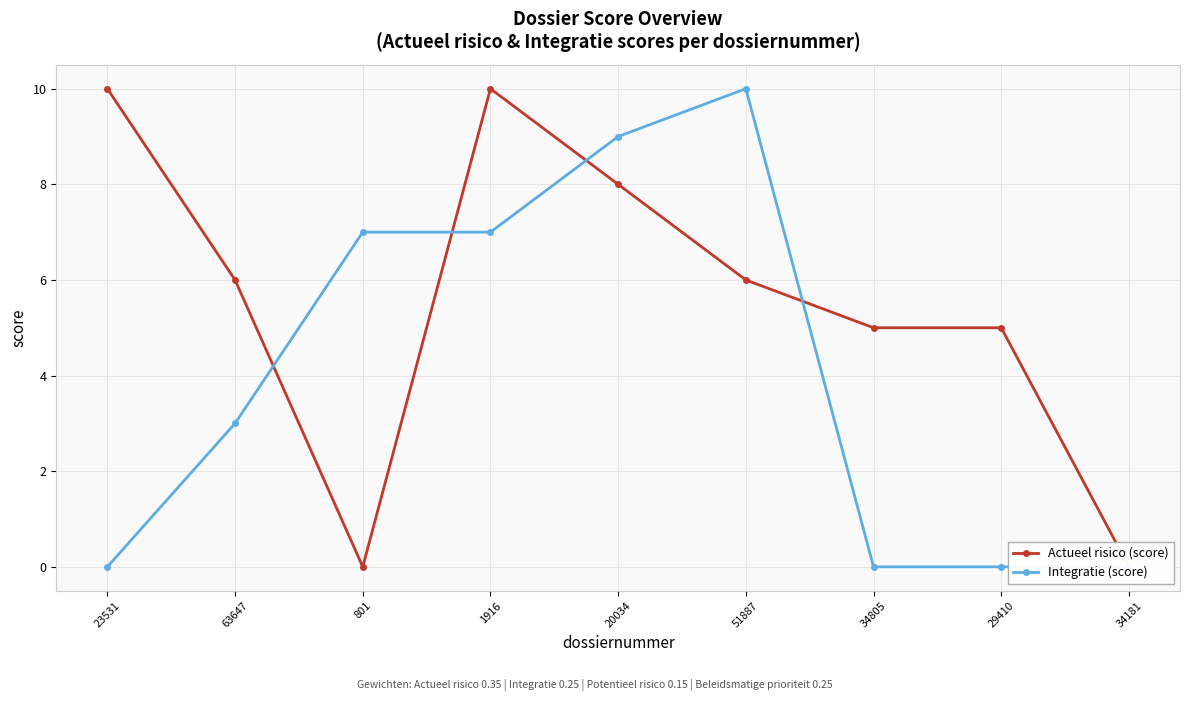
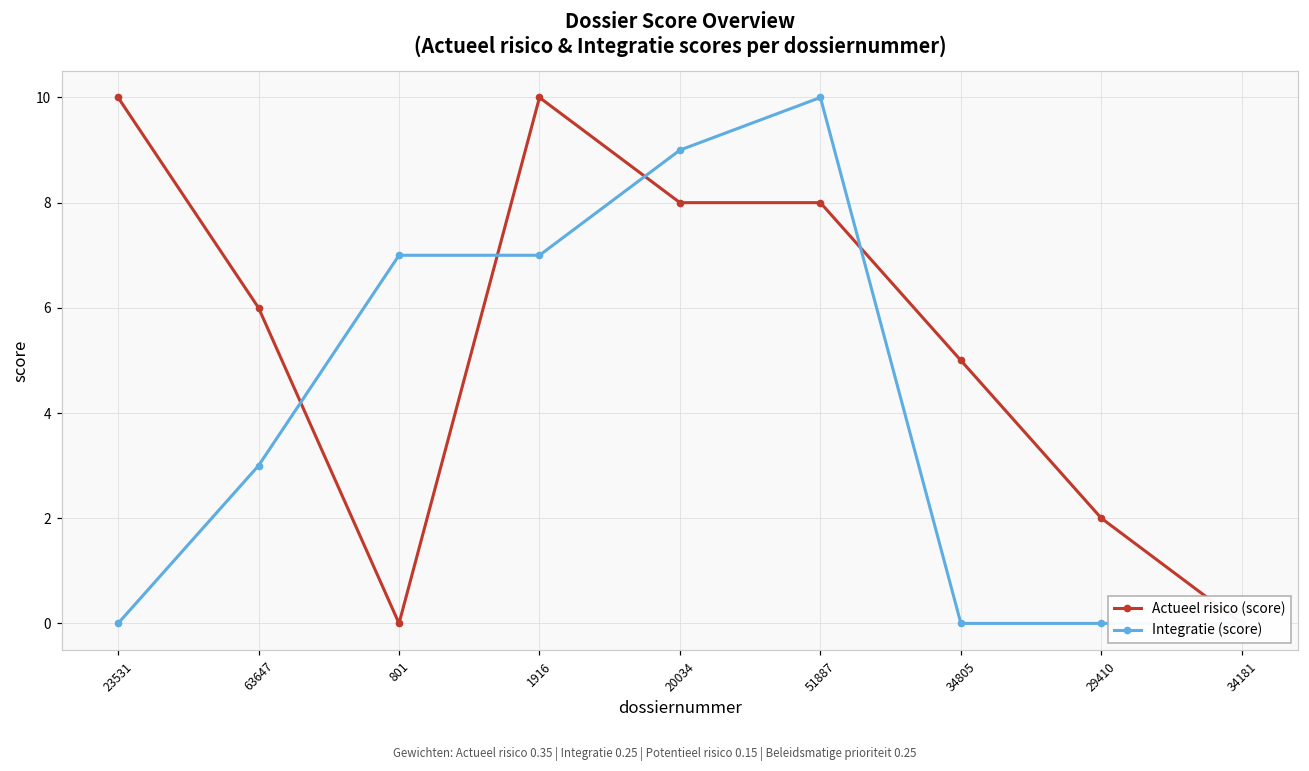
Actueel risico (score), 51887: 6 -> 8
Actueel risico (score), 29410: 5 -> 2
